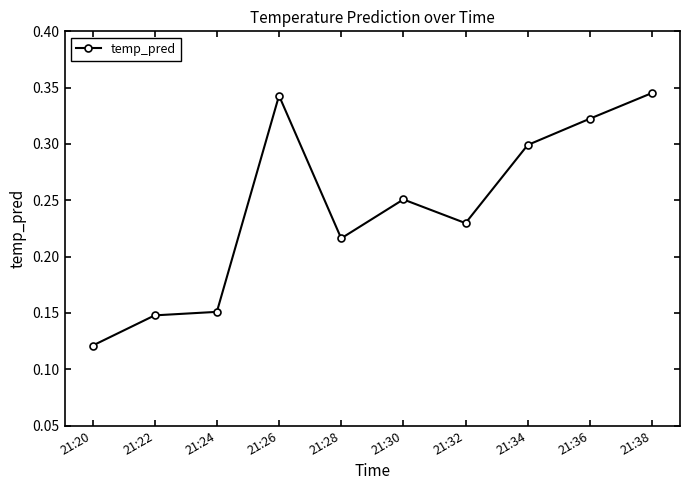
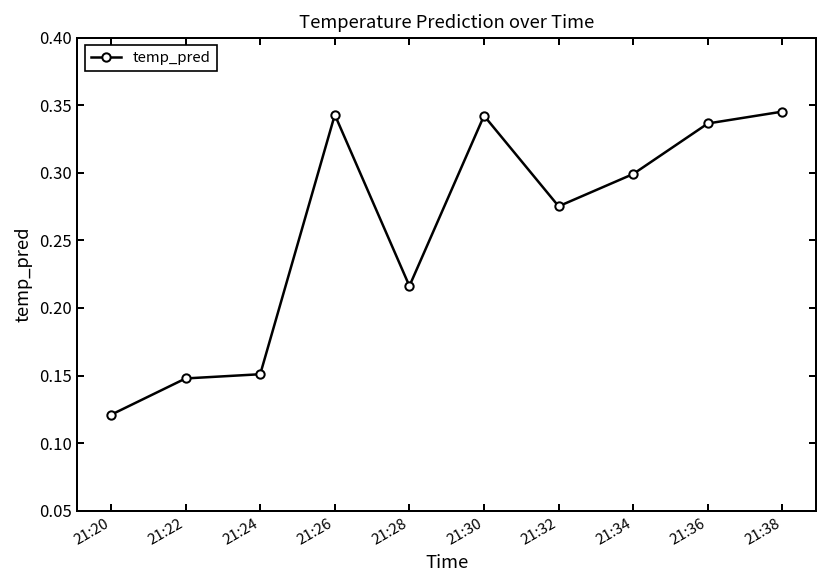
21:30: 0.251 -> 0.342
21:32: 0.230 -> 0.275
21:36: 0.322 -> 0.336
